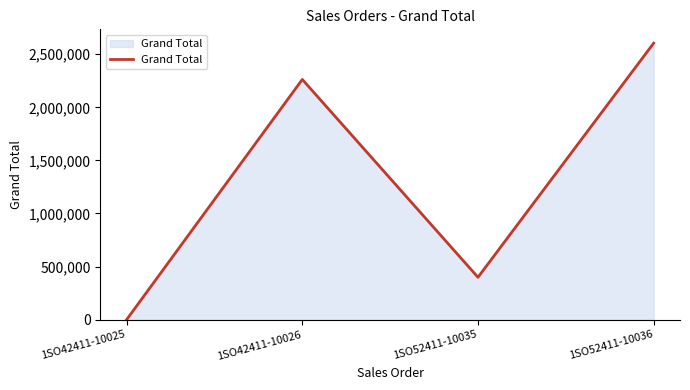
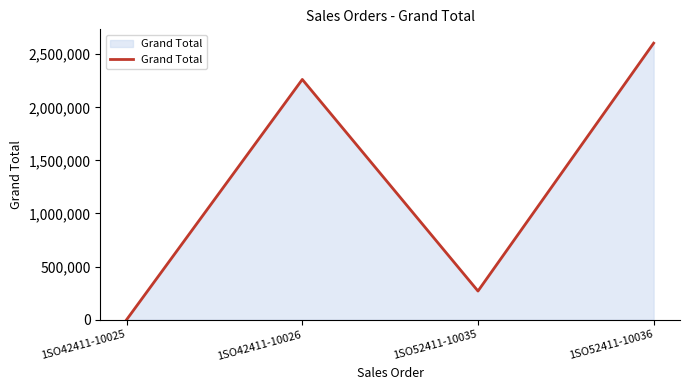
1SO52411-10035: 400,000 -> 270,000
